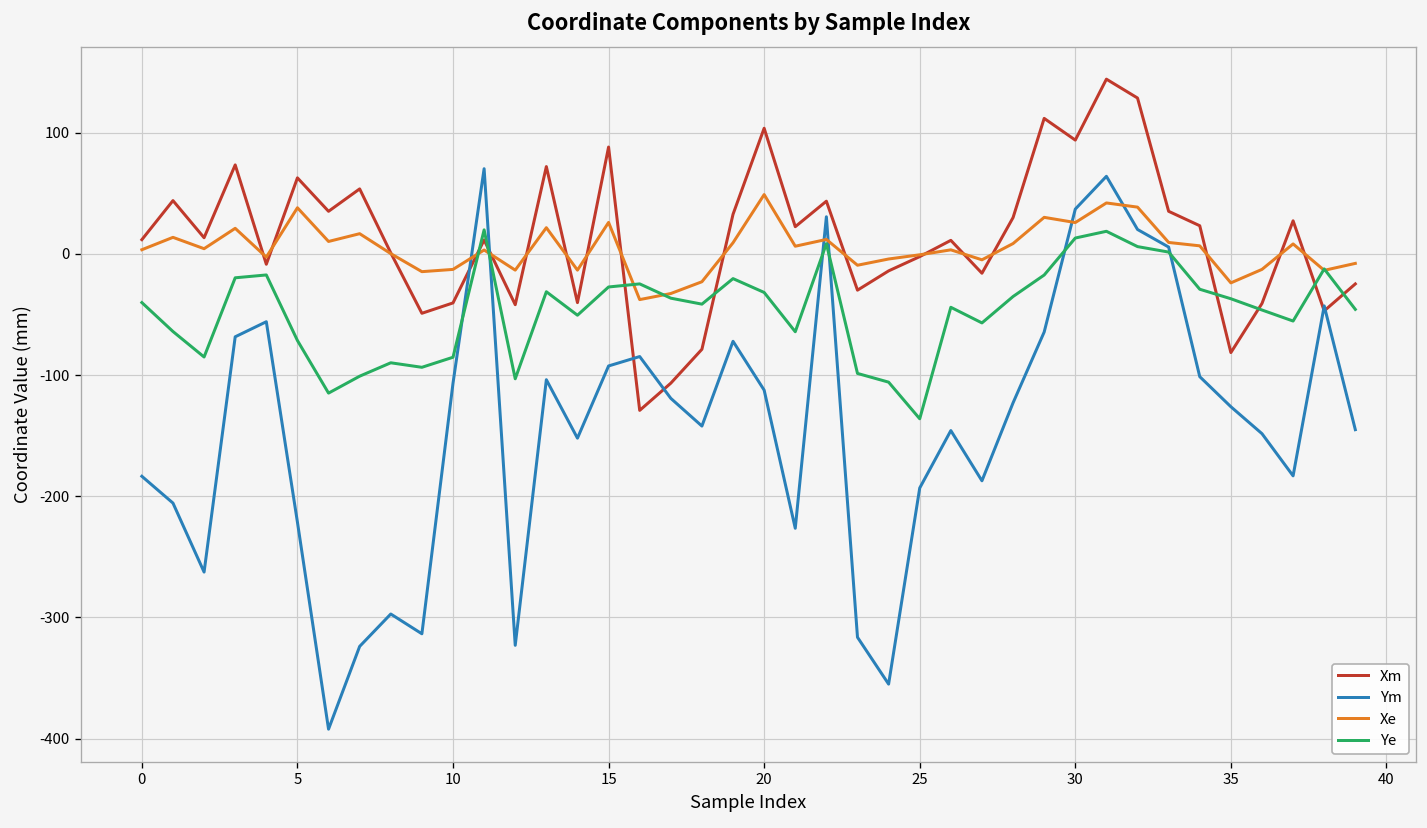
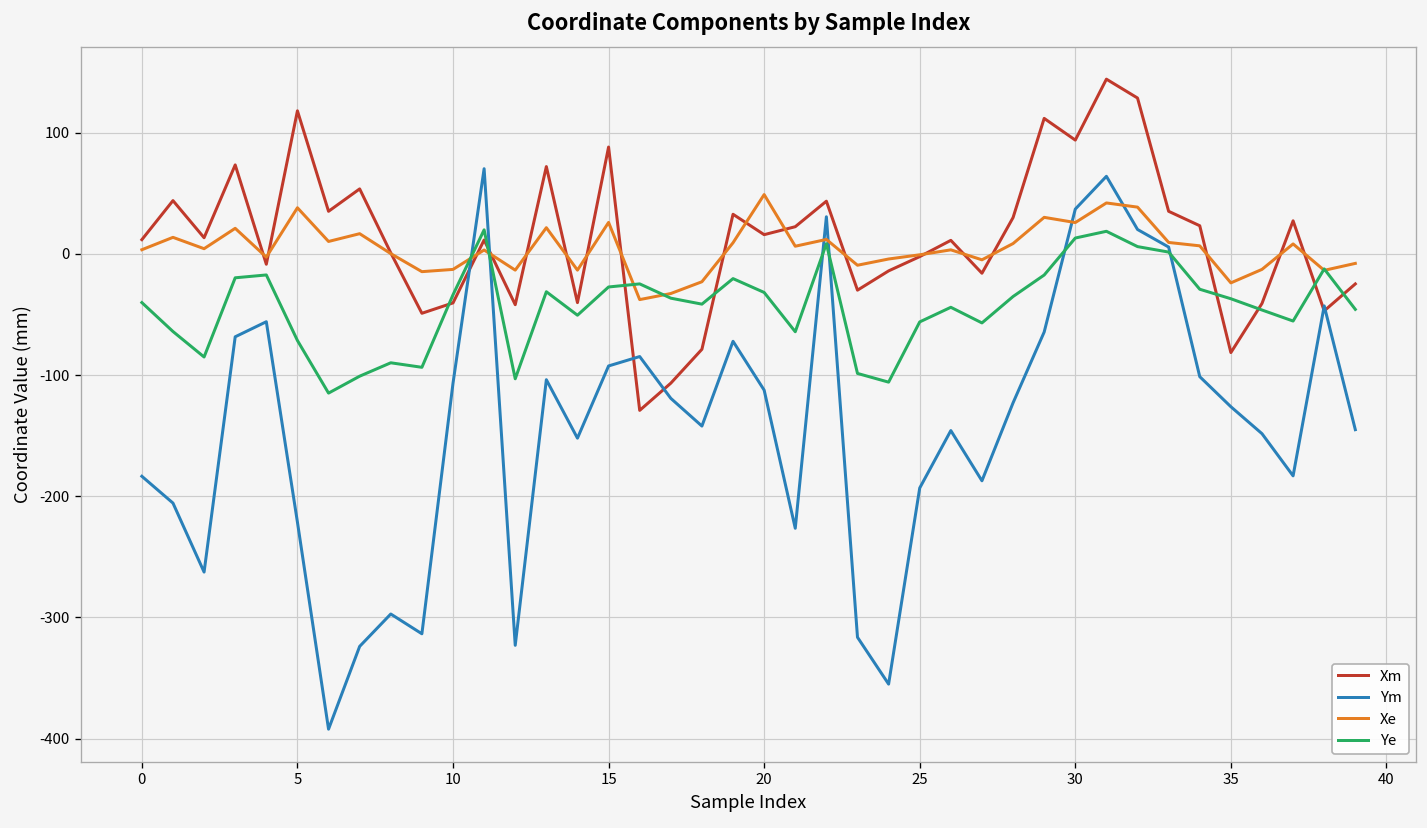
Xm, 5: 63 -> 118
Ye, 10: -85 -> -34
Xm, 20: 104 -> 16
Ye, 25: -136 -> -56
